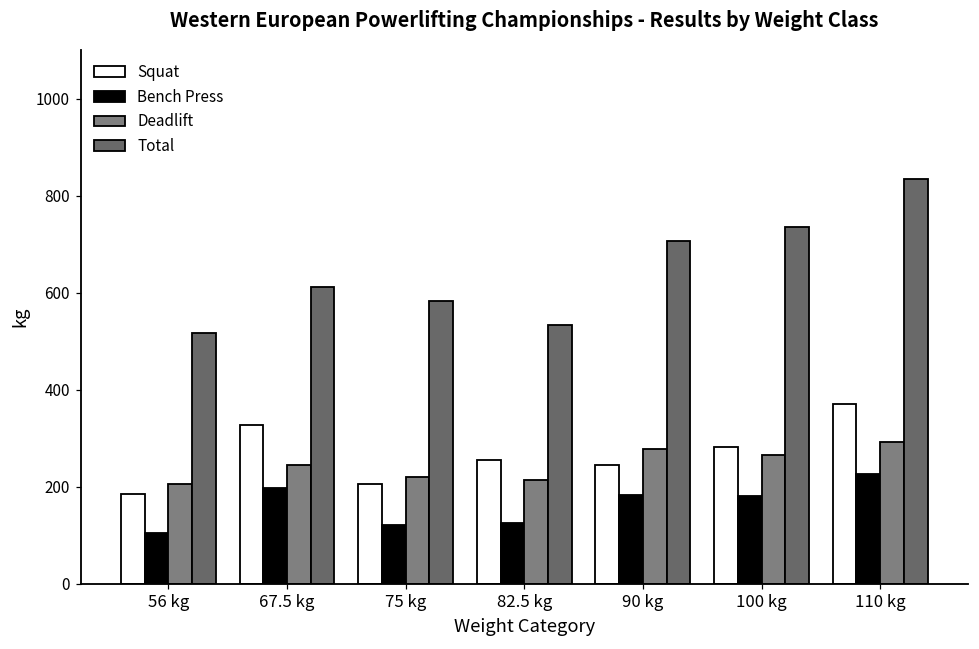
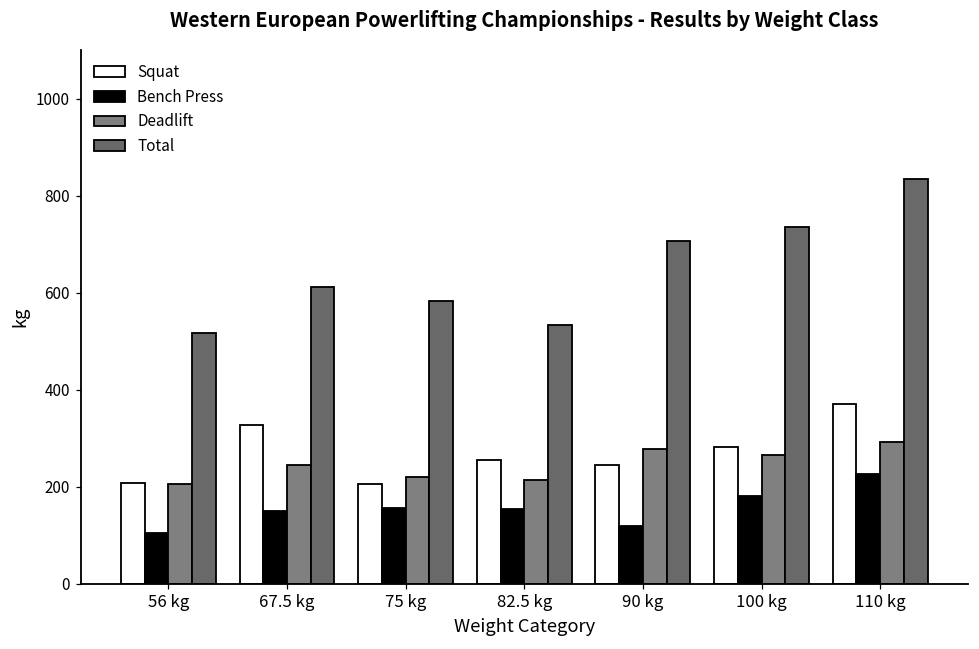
Squat, 56 kg: 190 -> 210
Bench Press, 67.5 kg: 200 -> 150
Bench Press, 75 kg: 120 -> 160
Bench Press, 82.5 kg: 130 -> 150
Bench Press, 90 kg: 180 -> 120
